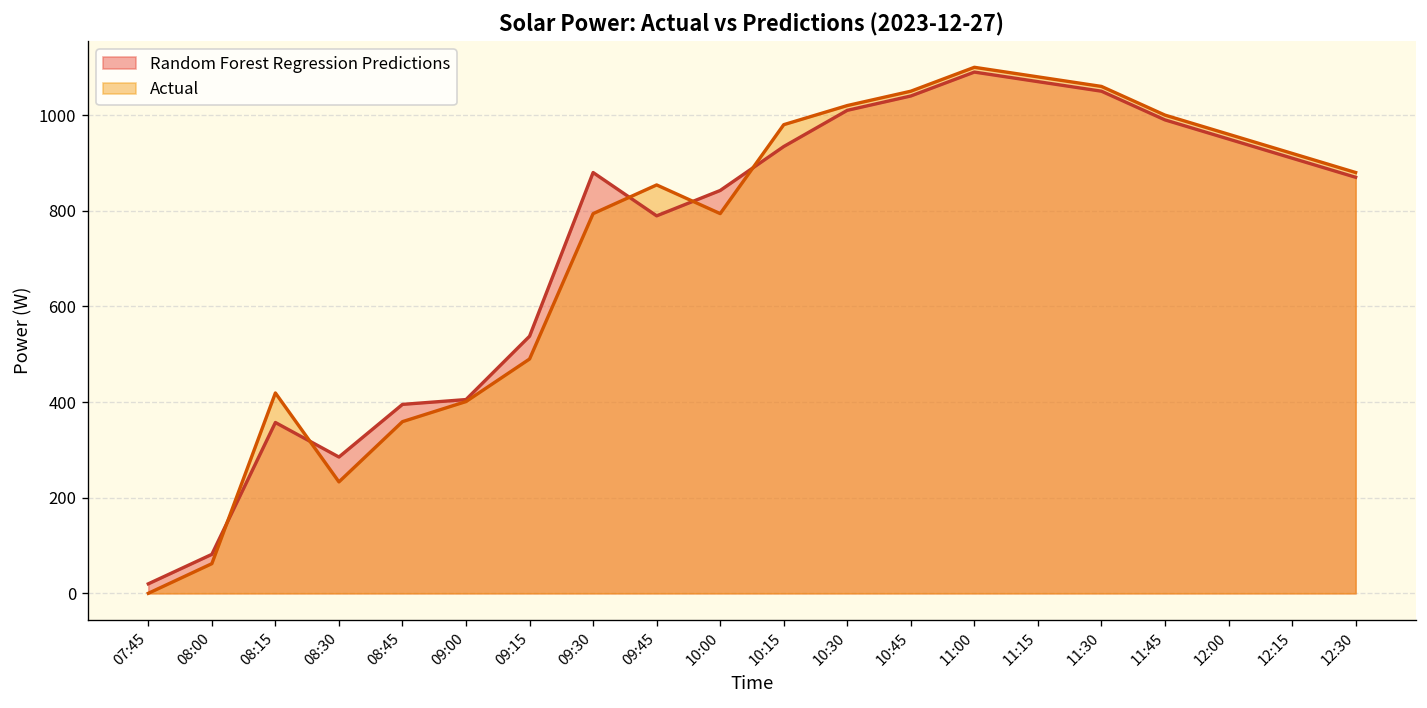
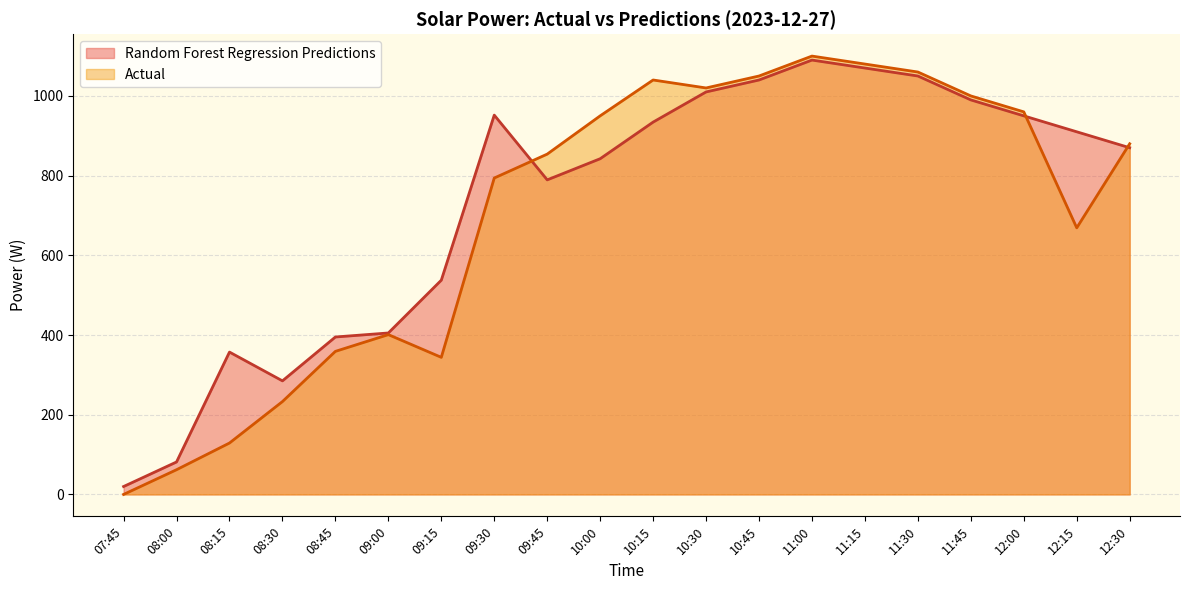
Actual, 08:15: 420 -> 130
Actual, 09:15: 490 -> 340
Random Forest Regression Predictions, 09:30: 880 -> 950
Actual, 10:00: 790 -> 950
Actual, 10:15: 980 -> 1040
Actual, 12:15: 920 -> 670
